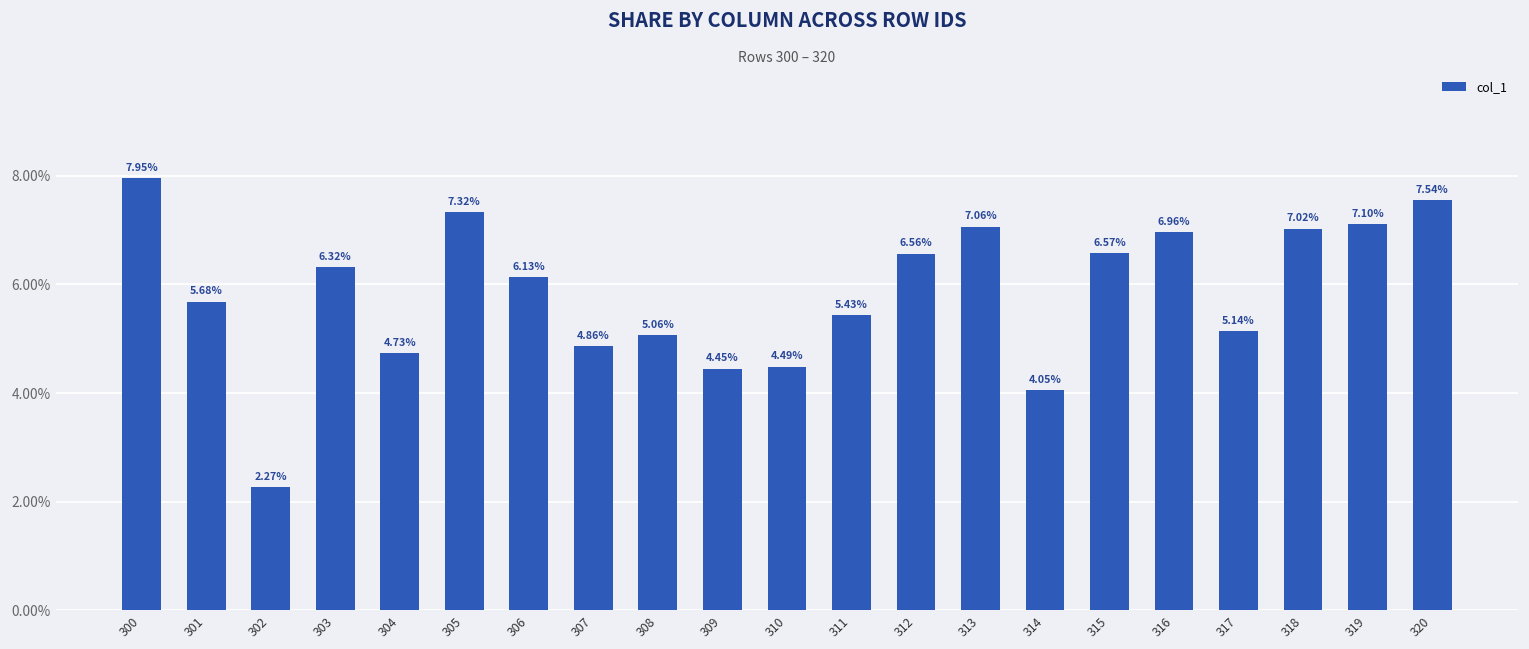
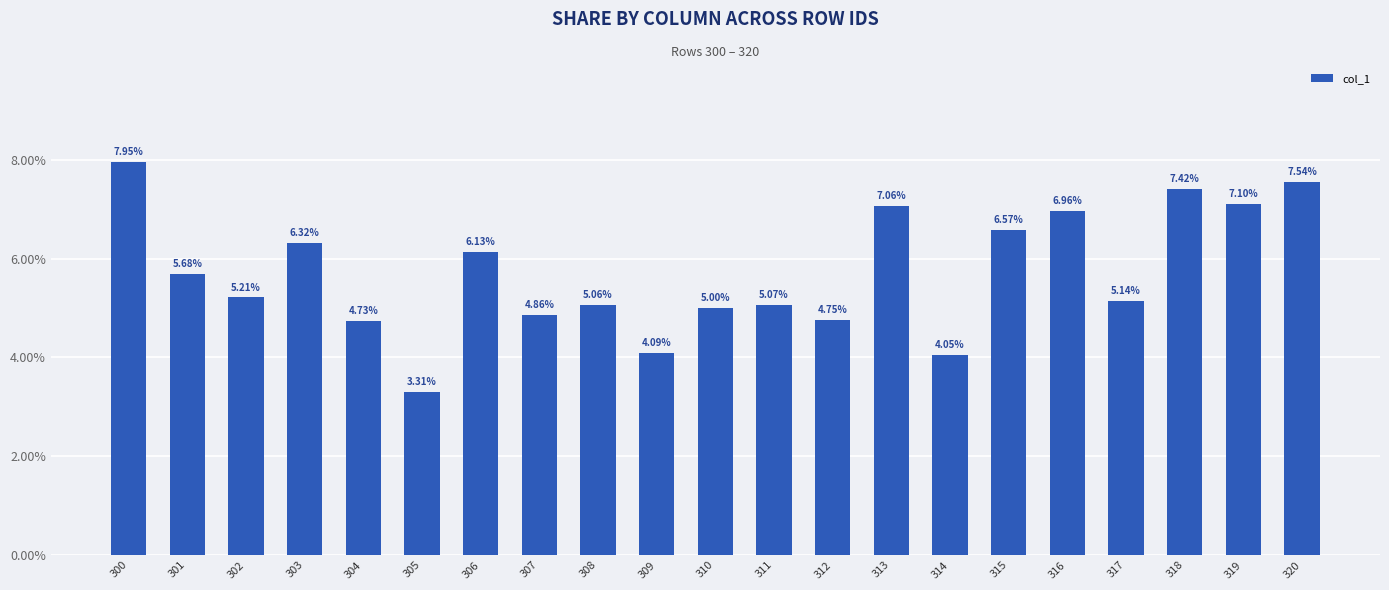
302: 2.27% -> 5.21%
305: 7.32% -> 3.31%
309: 4.45% -> 4.09%
310: 4.49% -> 5.00%
311: 5.43% -> 5.07%
312: 6.56% -> 4.75%
318: 7.02% -> 7.42%
